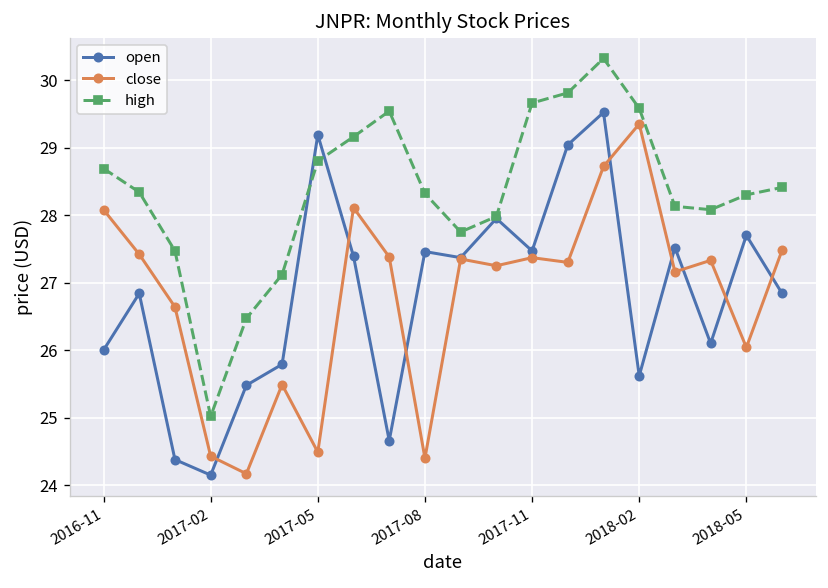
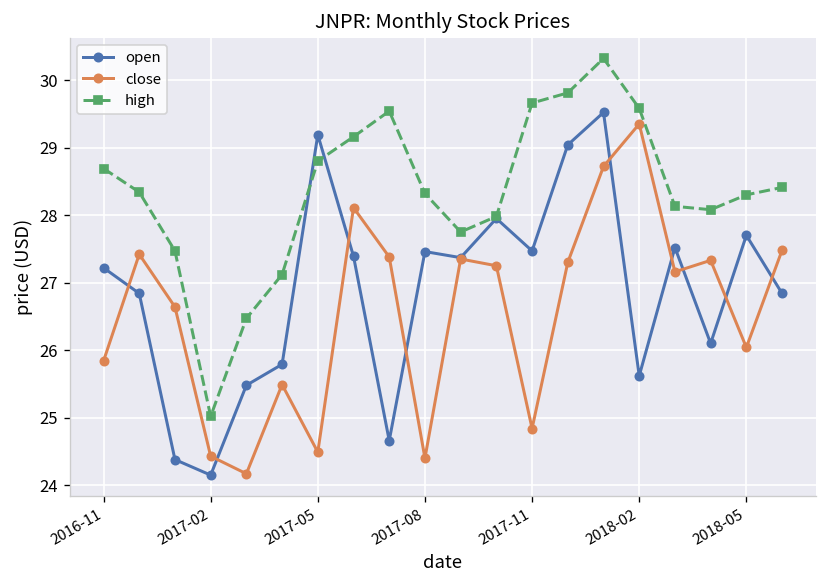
open, 2016-11: 26.0 -> 27.2
close, 2016-11: 28.1 -> 25.8
close, 2017-11: 27.4 -> 24.8
